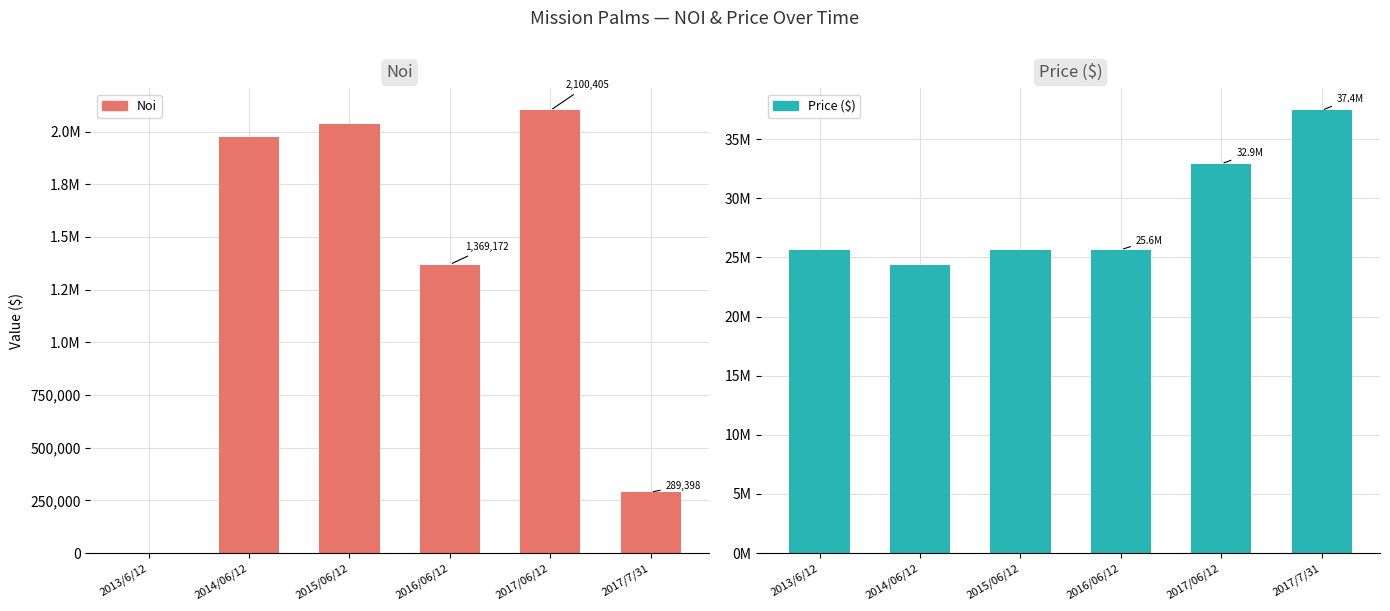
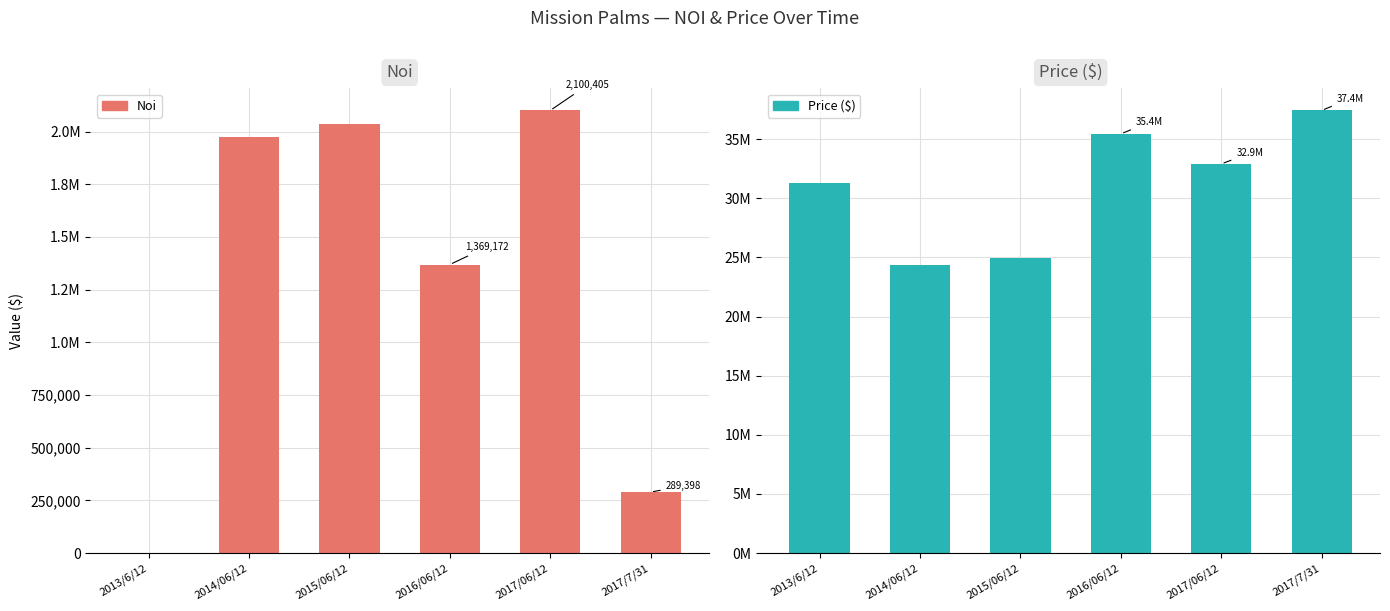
Price ($), 2013/6/12: 25700000 -> 31300000
Price ($), 2015/06/12: 25700000 -> 25000000
Price ($), 2016/06/12: 25.6M -> 35.4M
